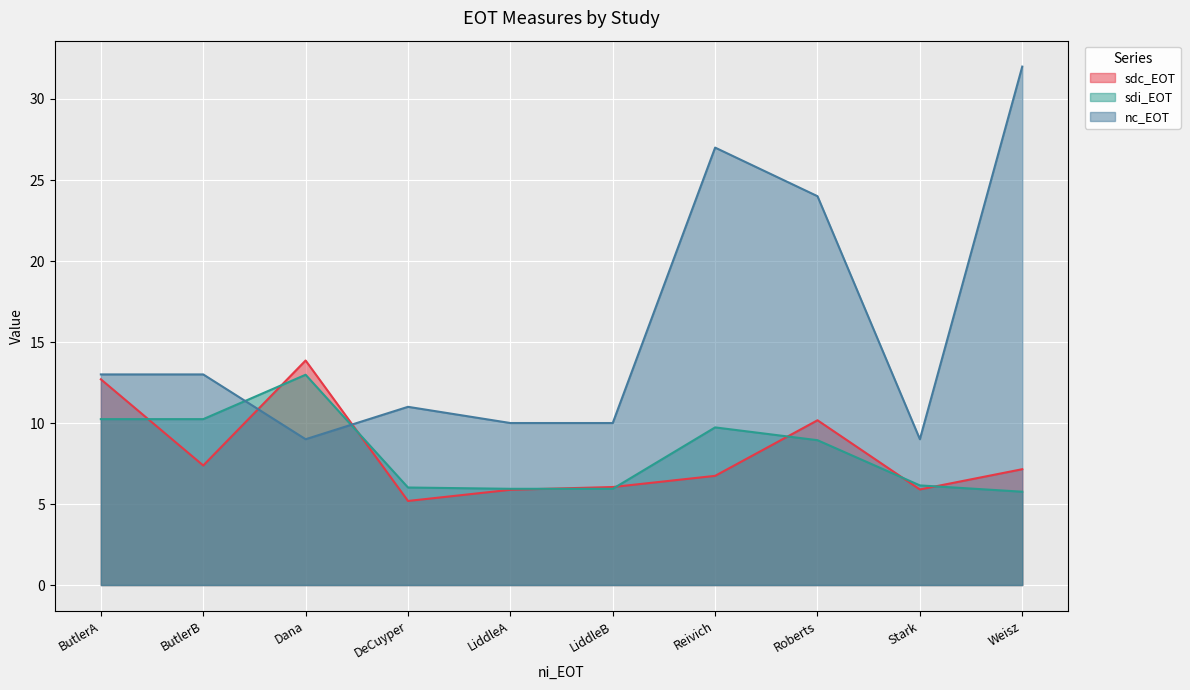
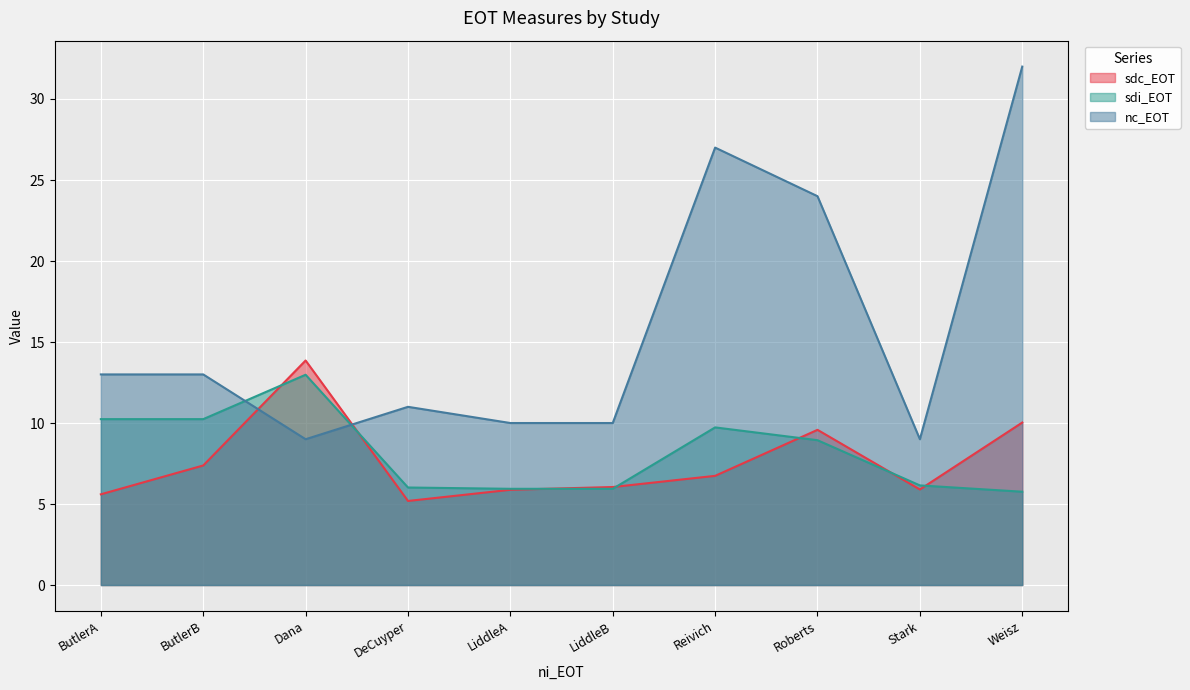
sdc_EOT, ButlerA: 12.7 -> 5.6
sdc_EOT, Roberts: 10.2 -> 9.6
sdc_EOT, Weisz: 7.2 -> 10.0
